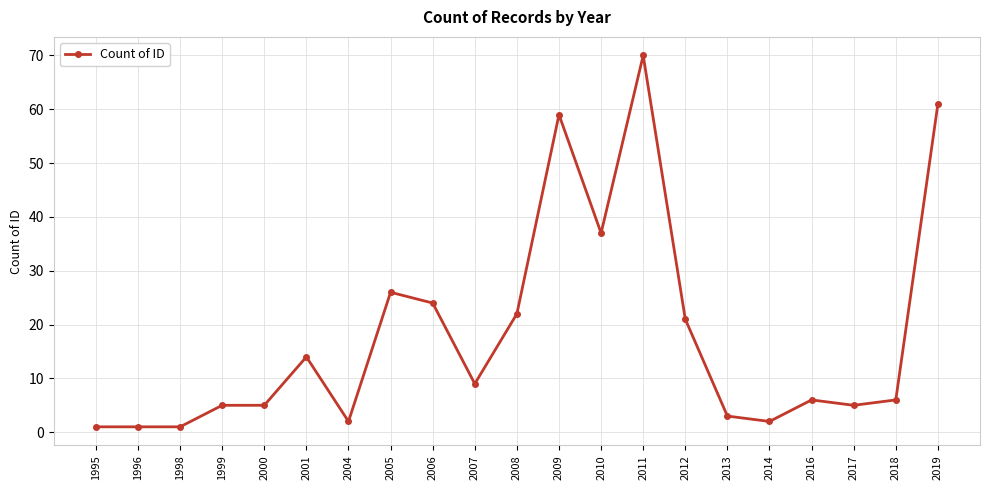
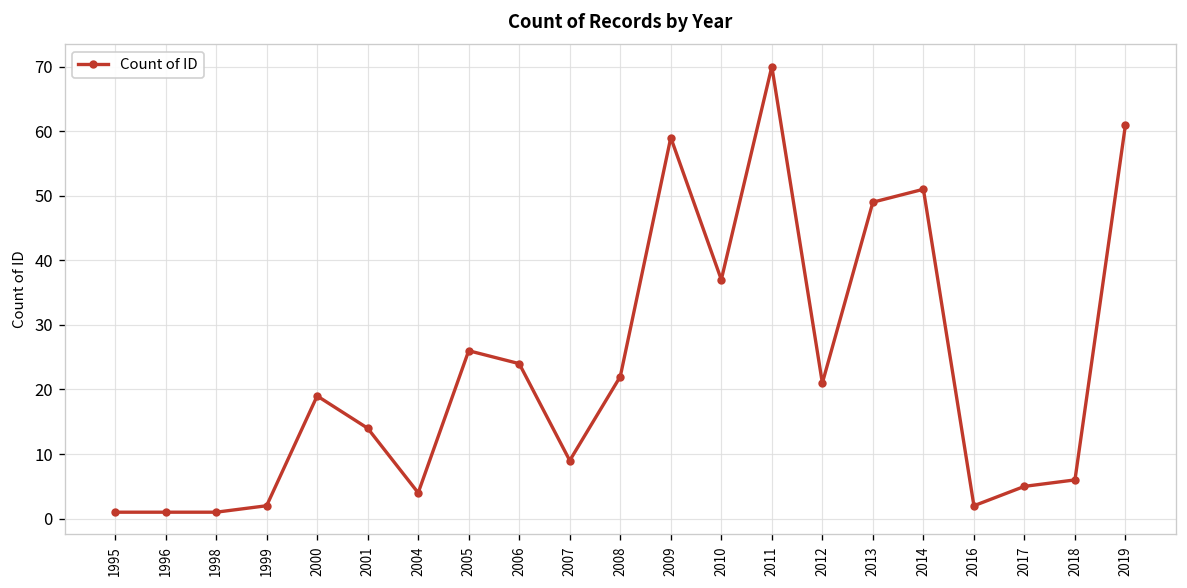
1999: 5 -> 2
2000: 5 -> 19
2004: 2 -> 4
2013: 3 -> 49
2014: 2 -> 51
2016: 6 -> 2
